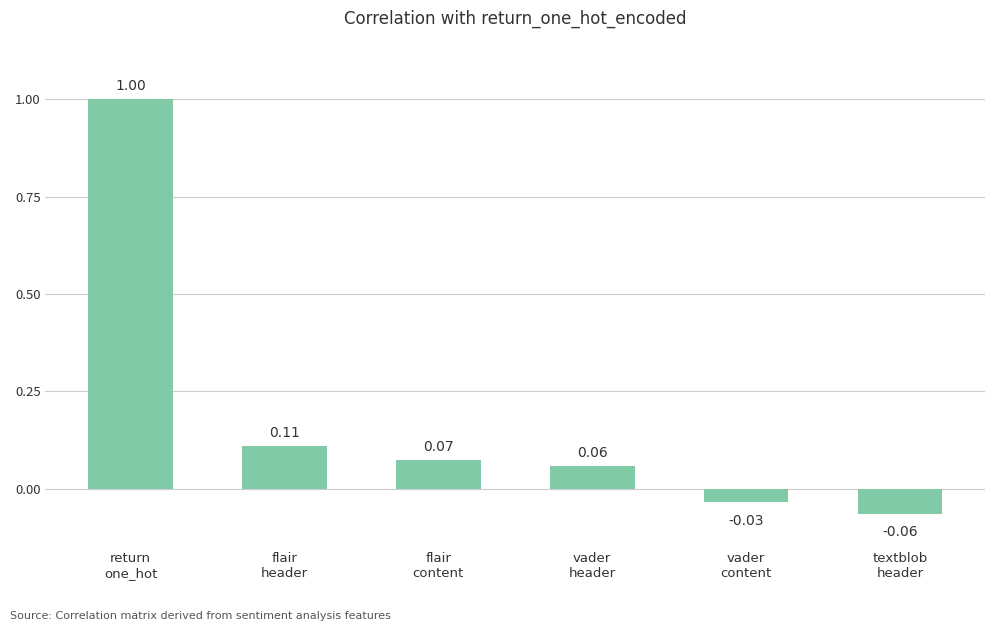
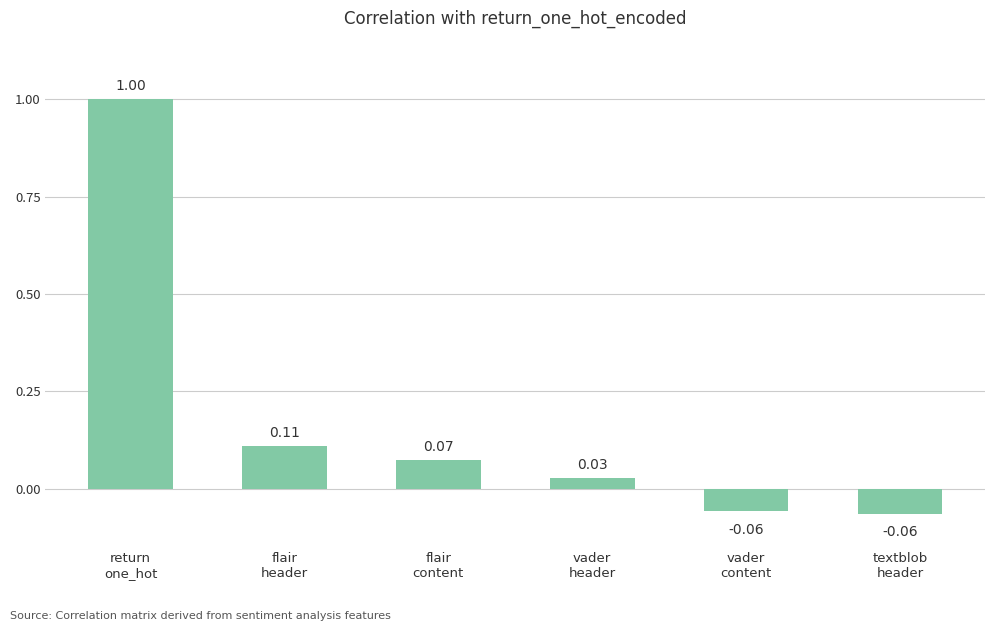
vader header: 0.06 -> 0.03
vader content: -0.03 -> -0.06
